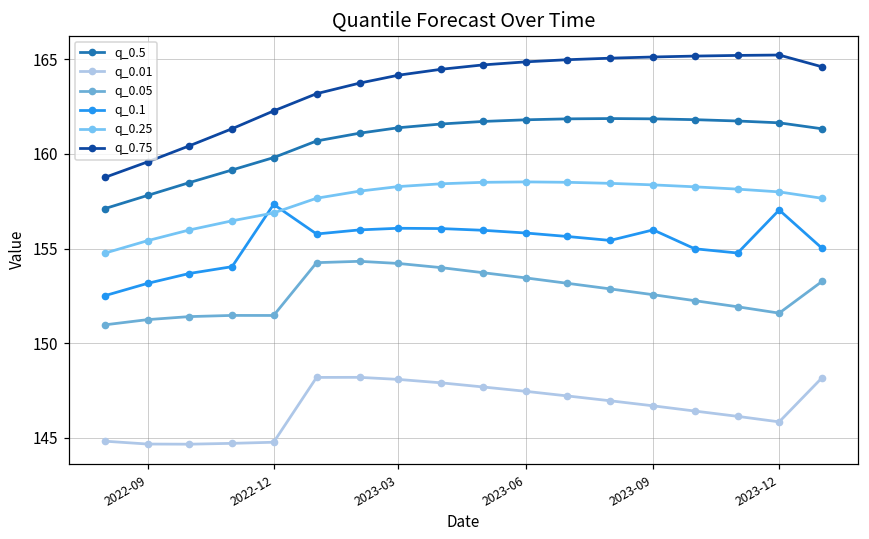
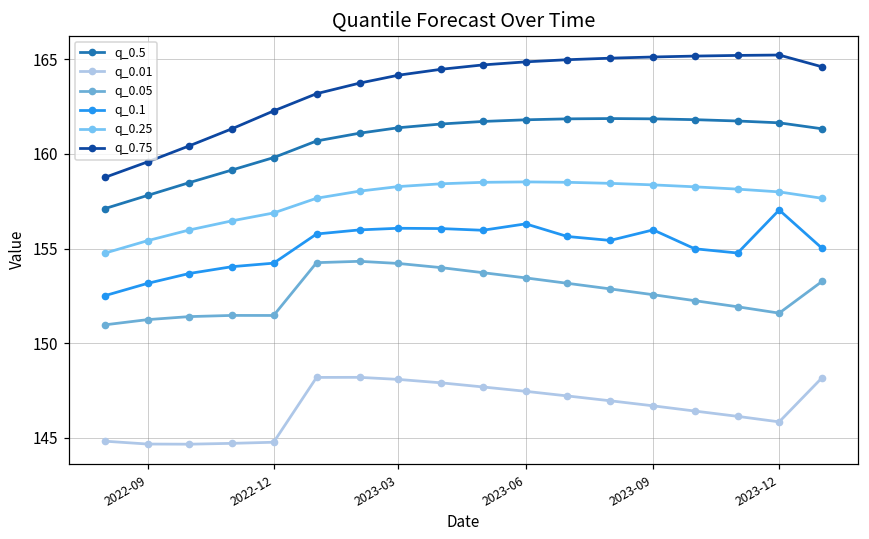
q_0.1, 2022-12: 157.3 -> 154.2
q_0.1, 2023-06: 155.8 -> 156.3
